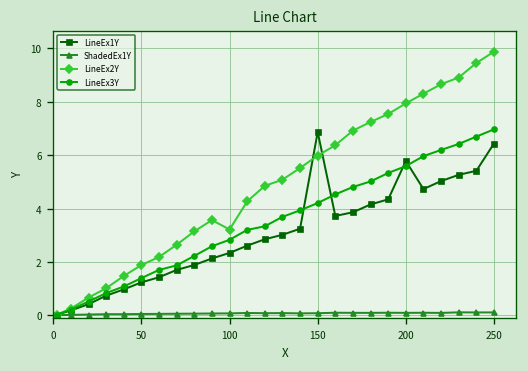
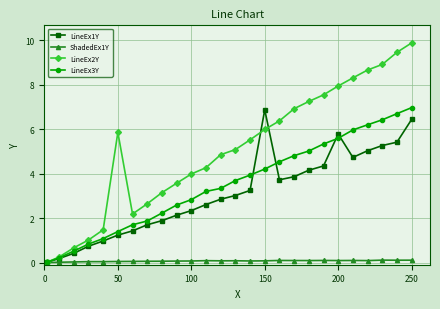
LineEx2Y, 50: 1.9 -> 5.9
LineEx2Y, 100: 3.2 -> 4.0
